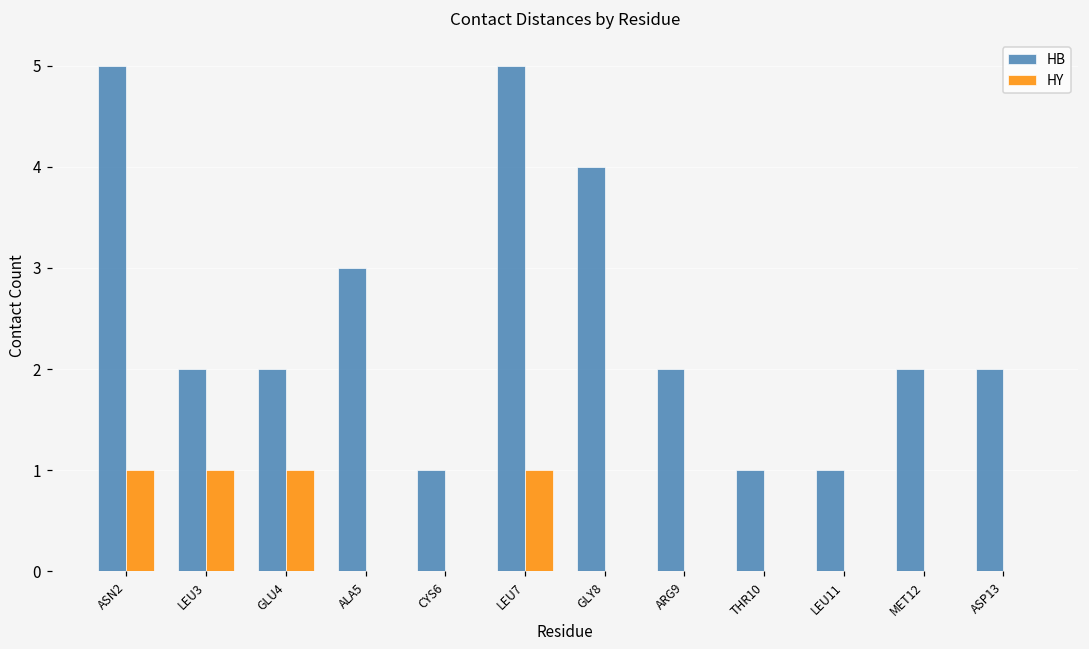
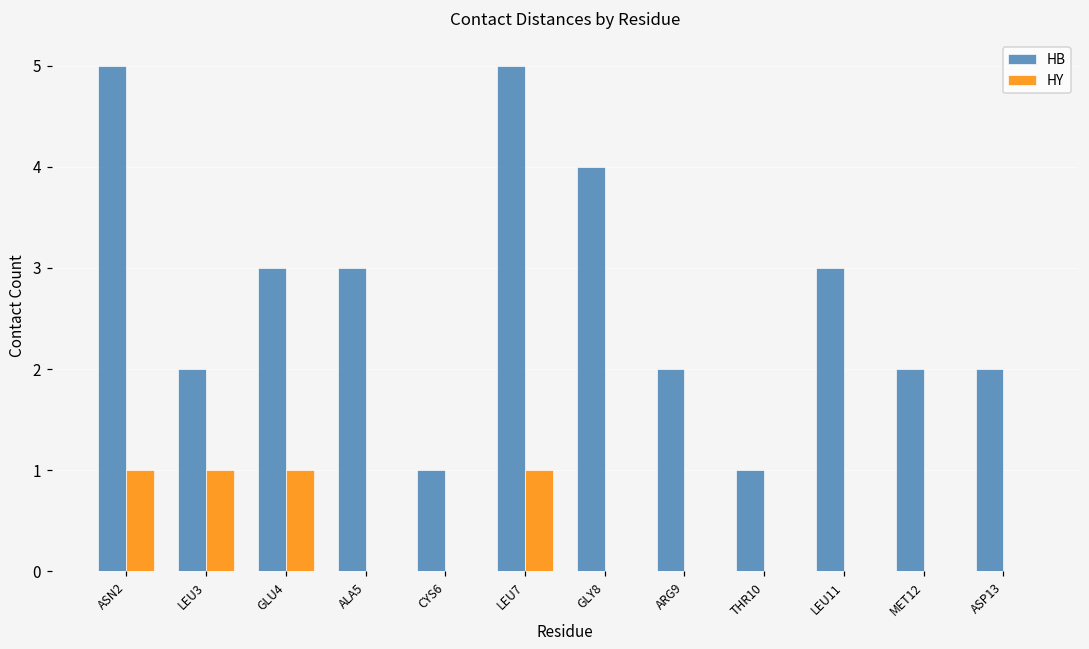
HB, GLU4: 2 -> 3
HB, LEU11: 1 -> 3
